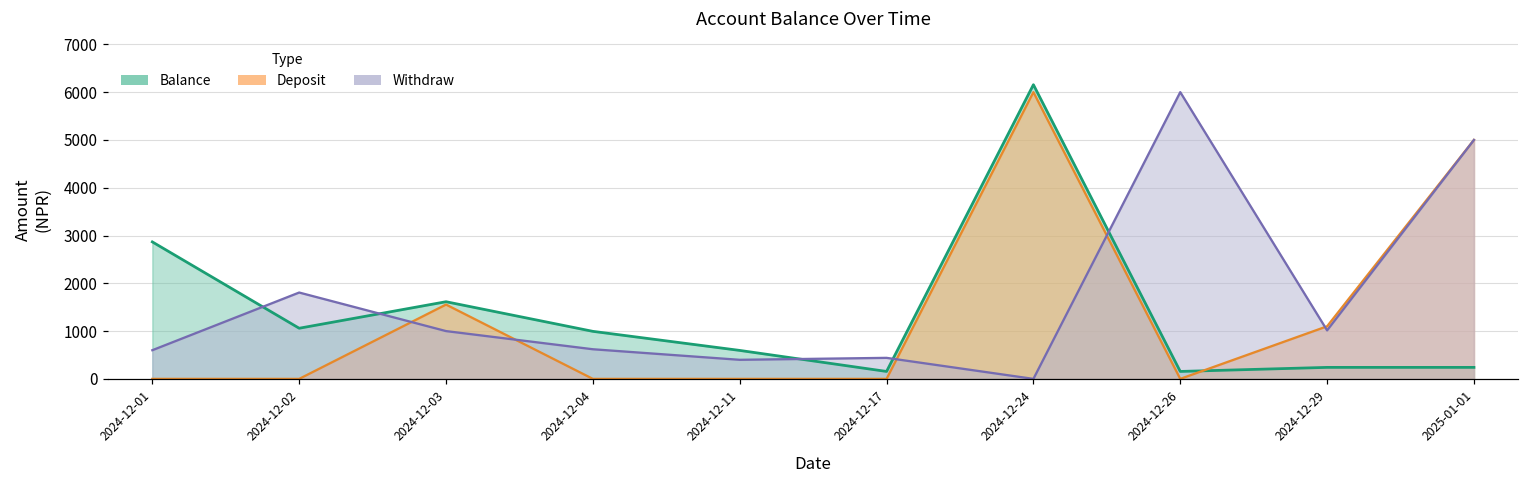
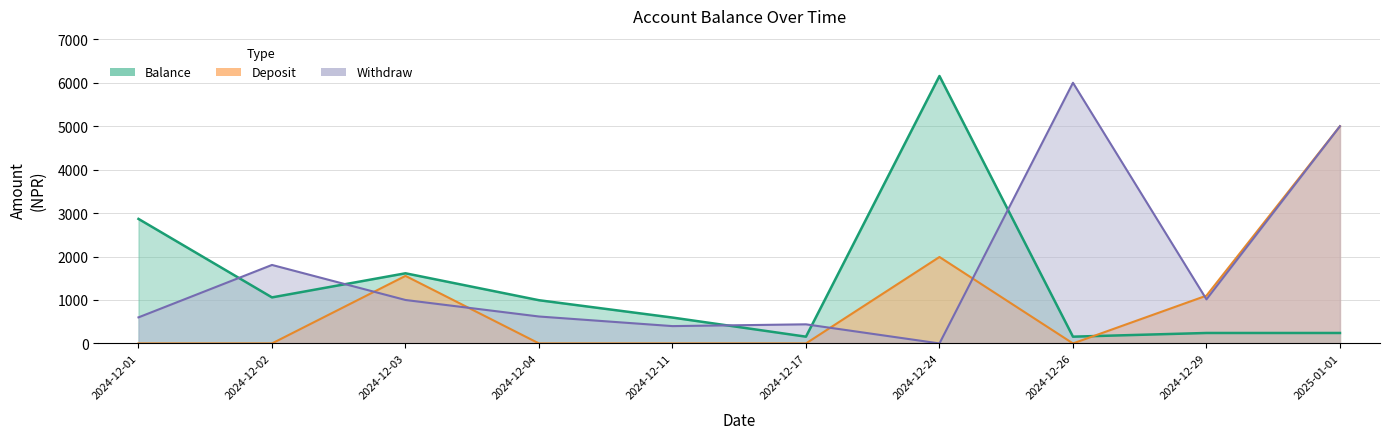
Deposit, 2024-12-24: 6000 -> 2000
